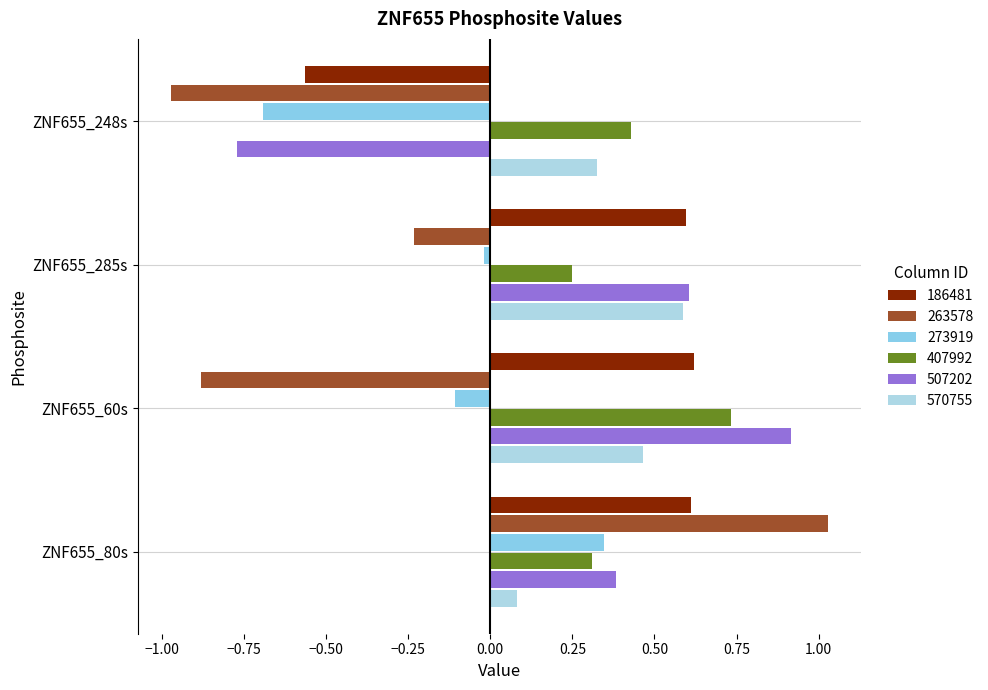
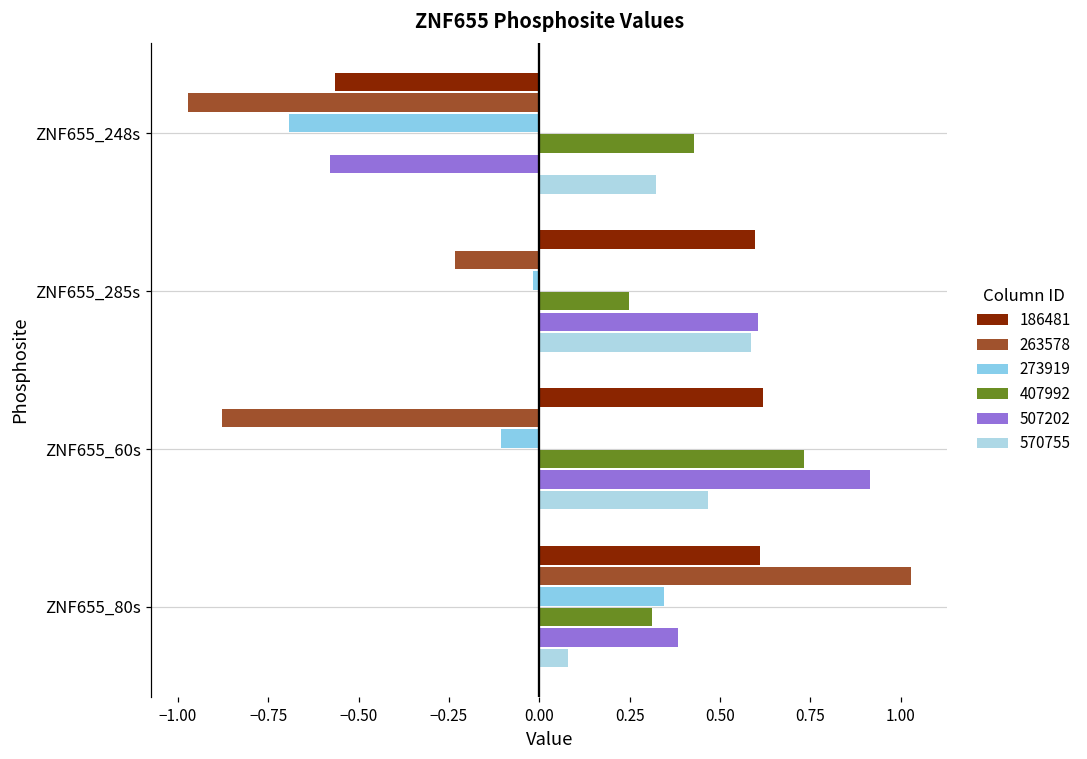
507202, ZNF655_248s: -0.77 -> -0.58
